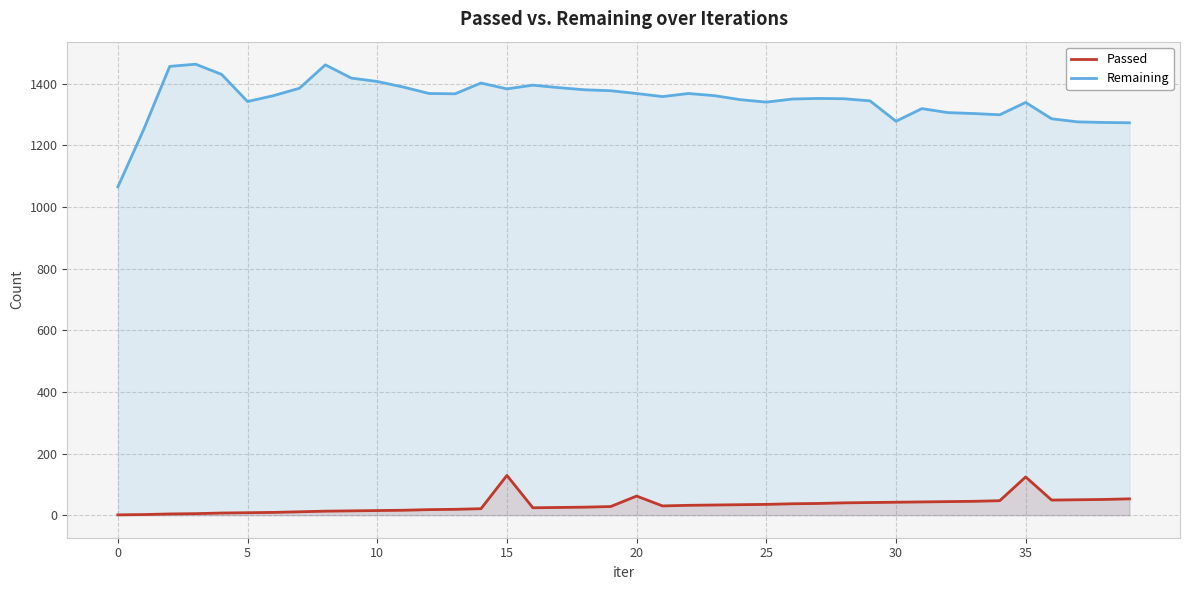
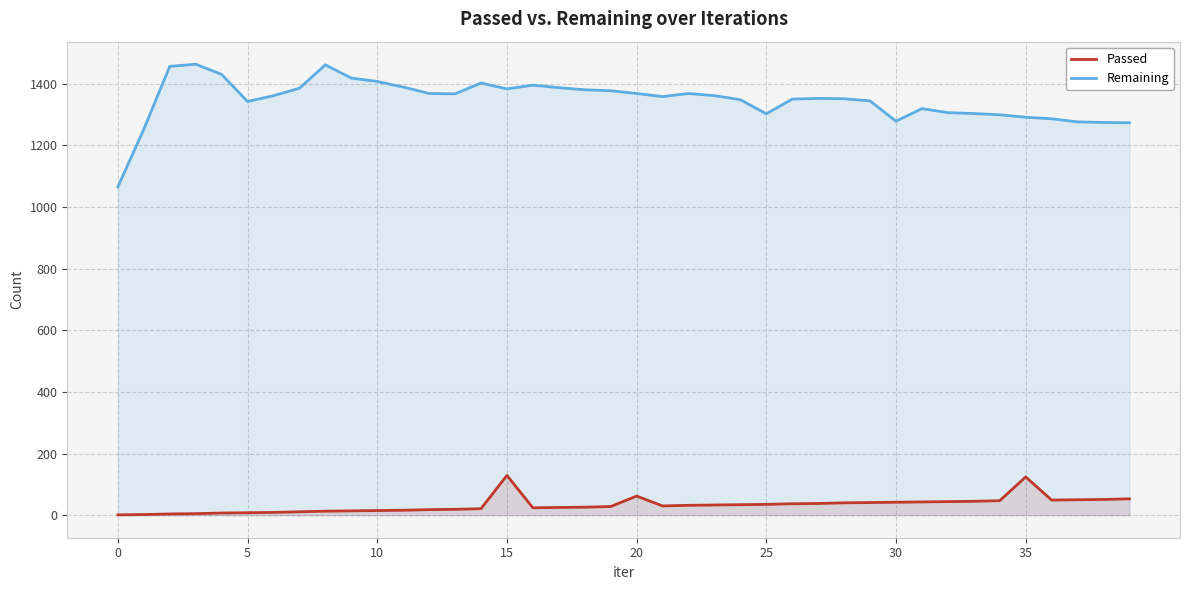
Remaining, 25: 1340 -> 1300
Remaining, 35: 1340 -> 1290
